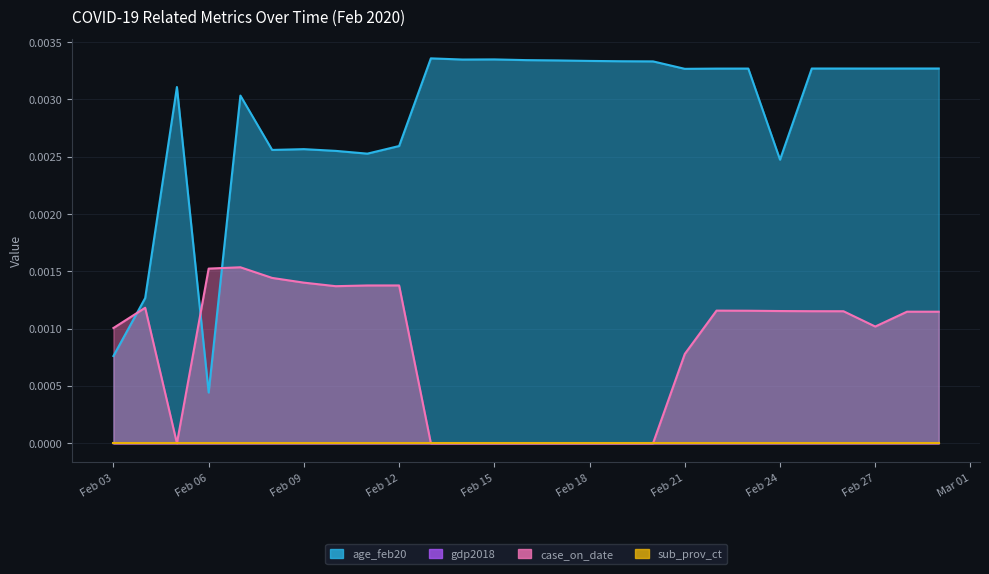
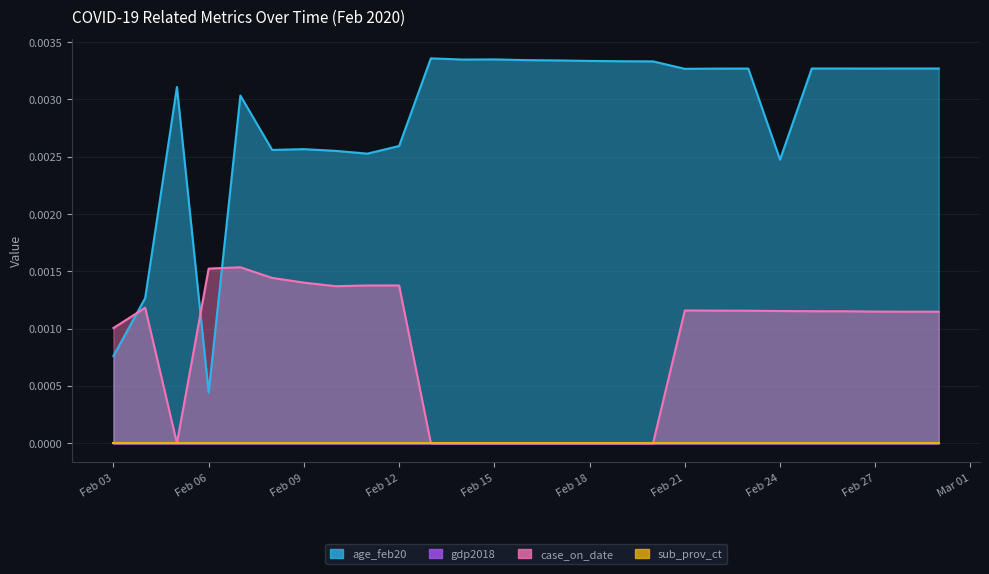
case_on_date, Feb 21: 0.00078 -> 0.00116
case_on_date, Feb 27: 0.00102 -> 0.00115
